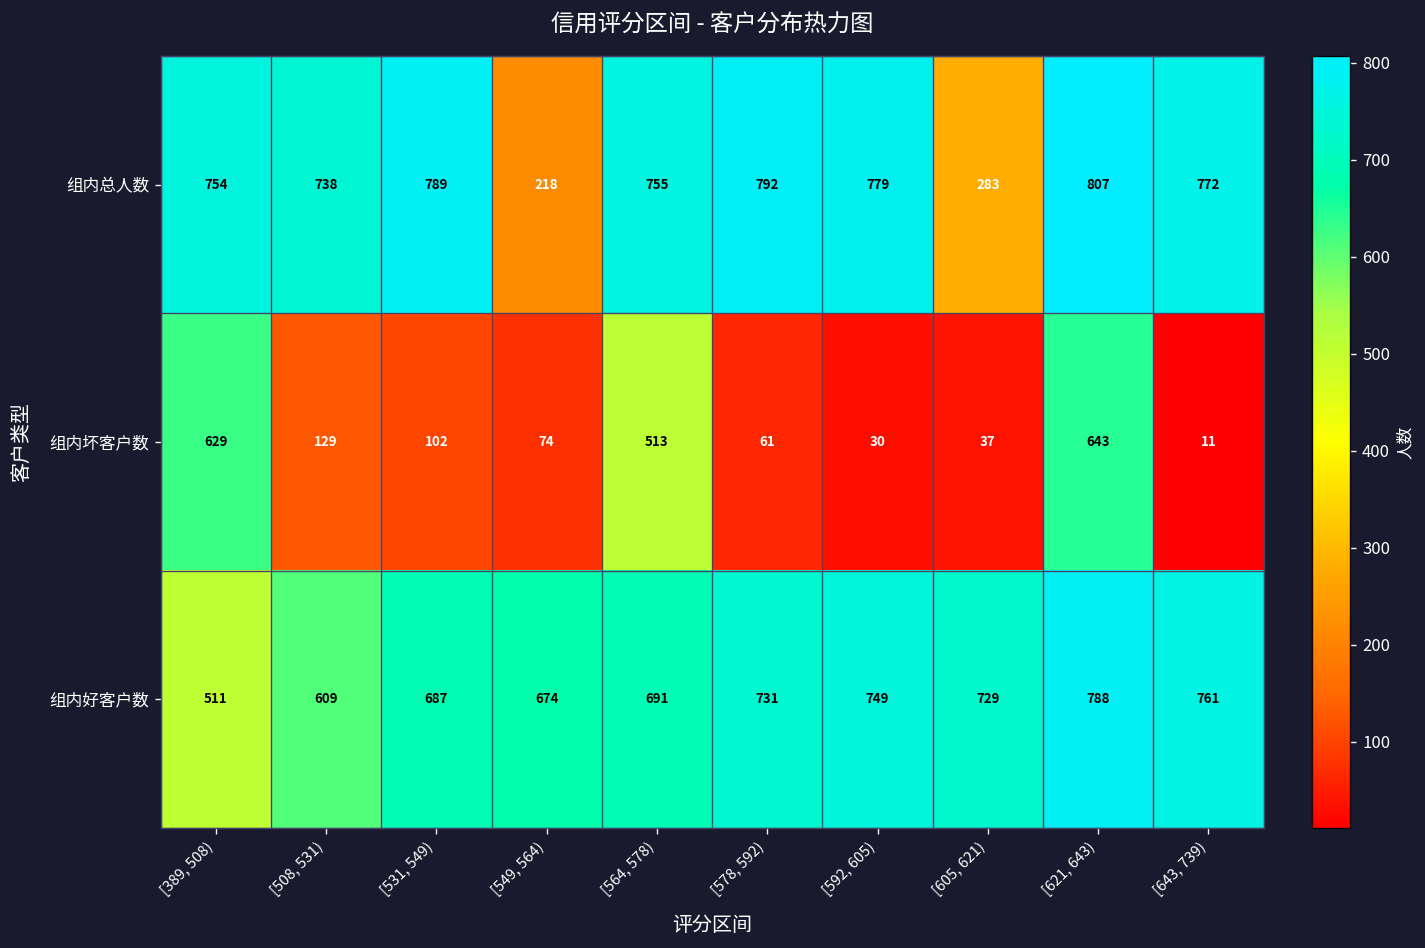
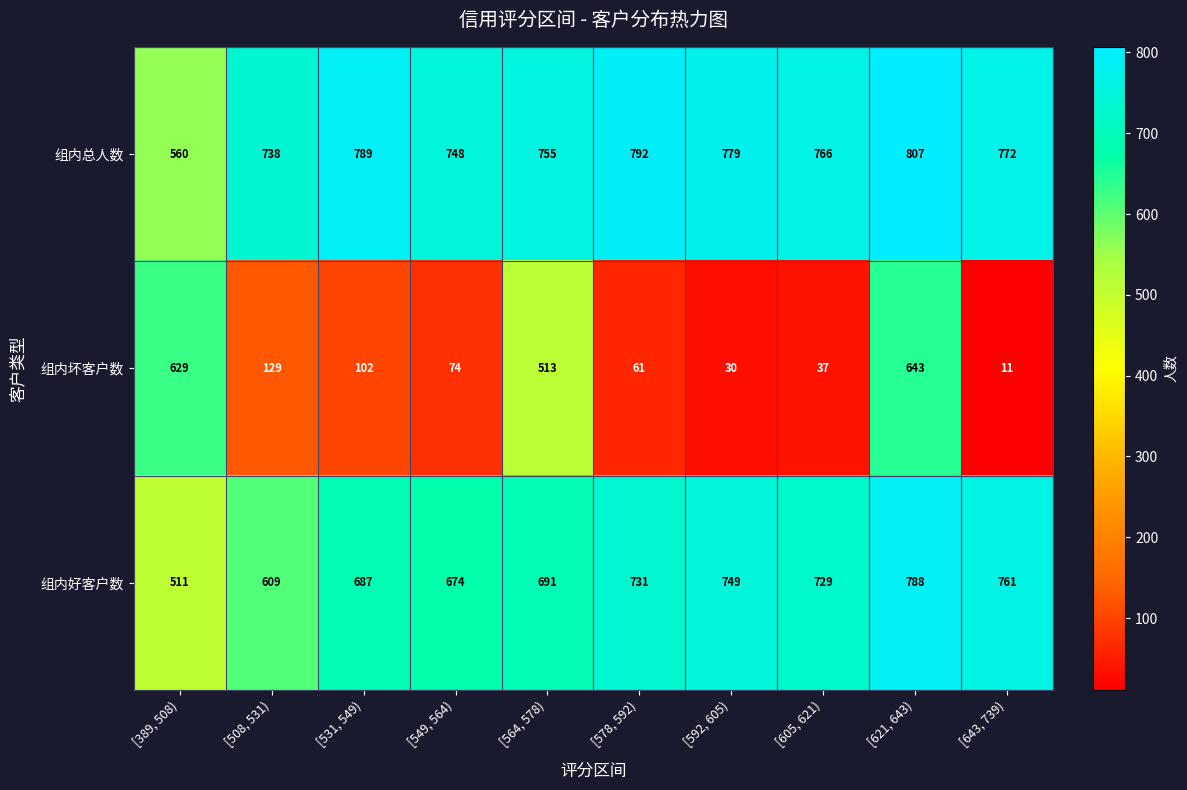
组内总人数, [389, 508): 754 -> 560
组内总人数, [549, 564): 218 -> 748
组内总人数, [605, 621): 283 -> 766
